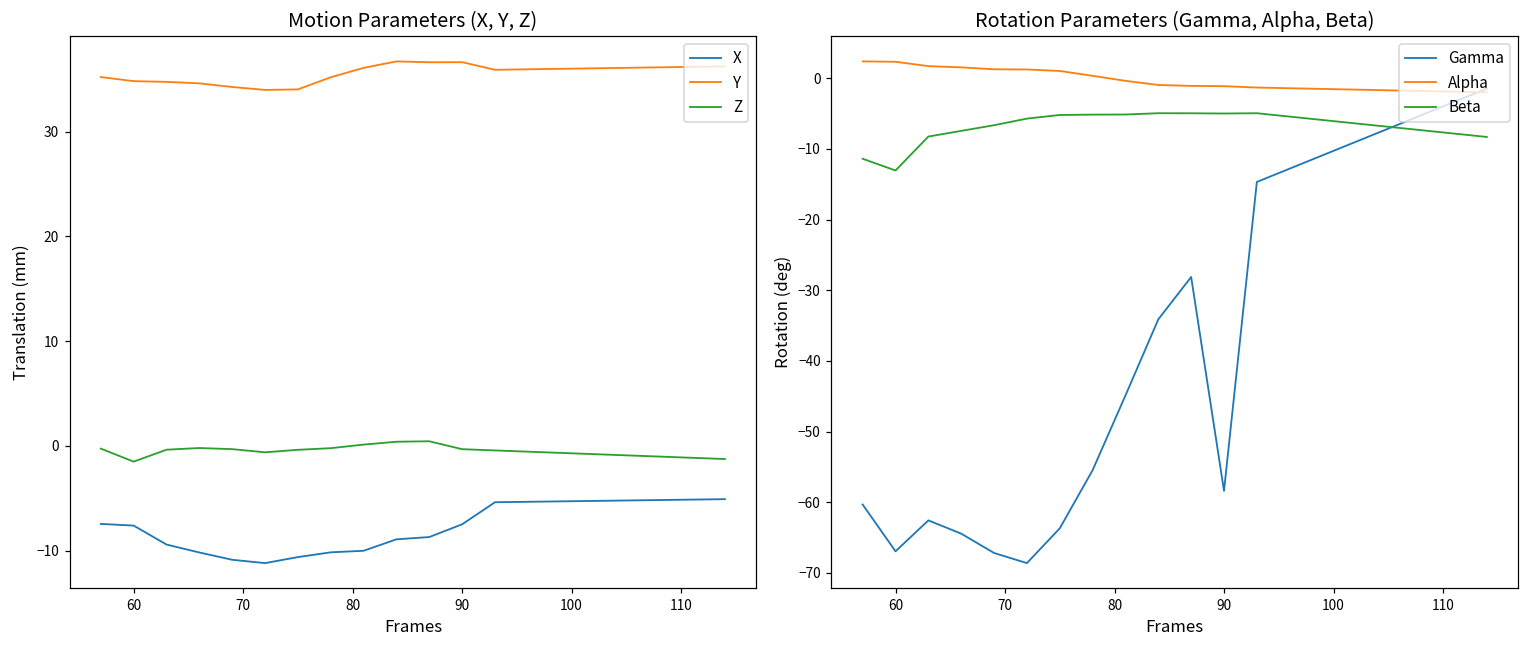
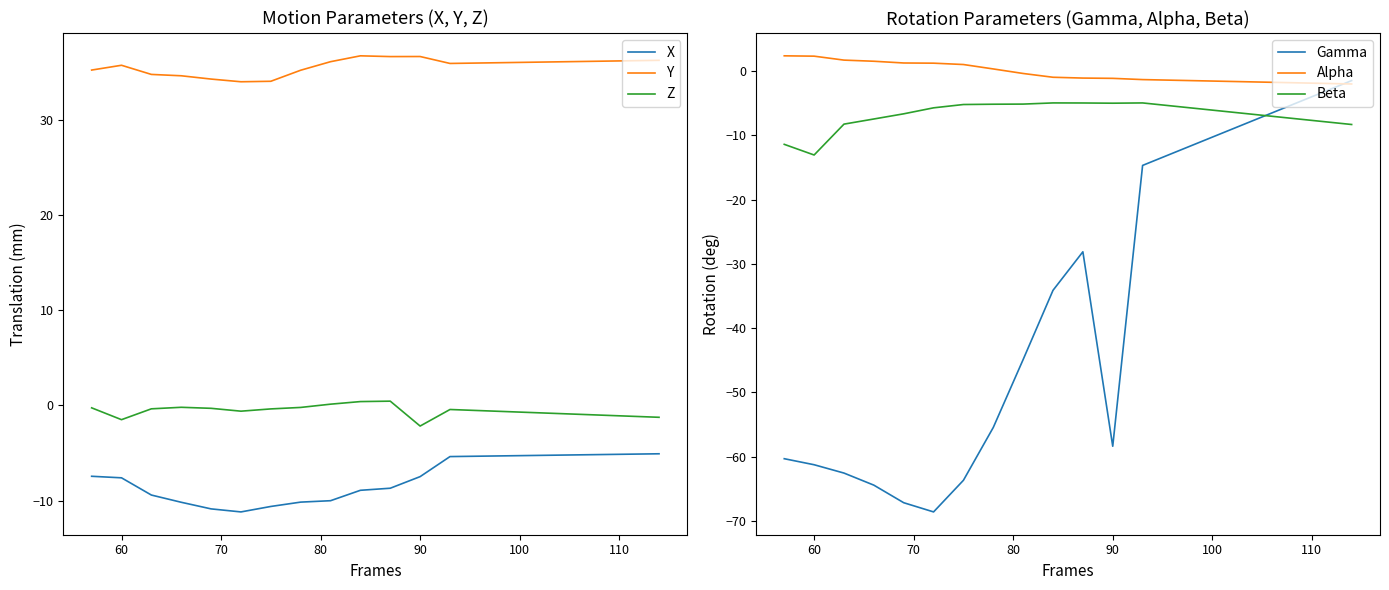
Motion Parameters (X, Y, Z), Y, 60: 35 -> 36
Motion Parameters (X, Y, Z), Z, 90: 0 -> -2
Rotation Parameters (Gamma, Alpha, Beta), Gamma, 60: -67 -> -61
